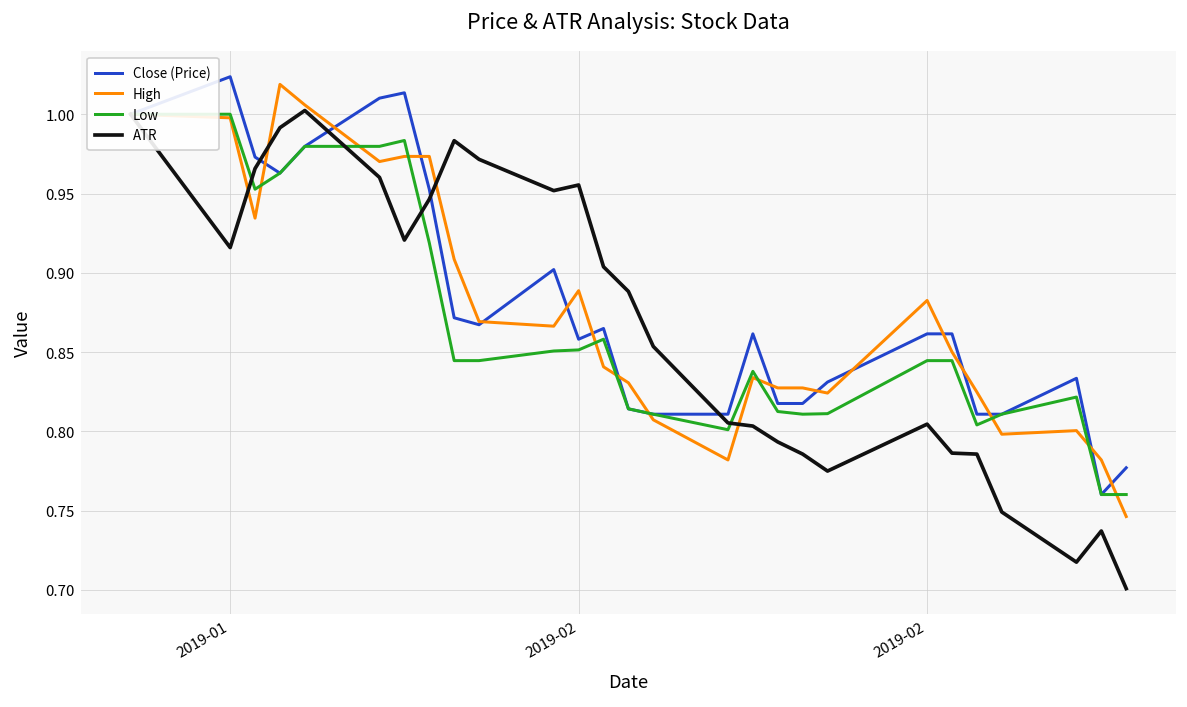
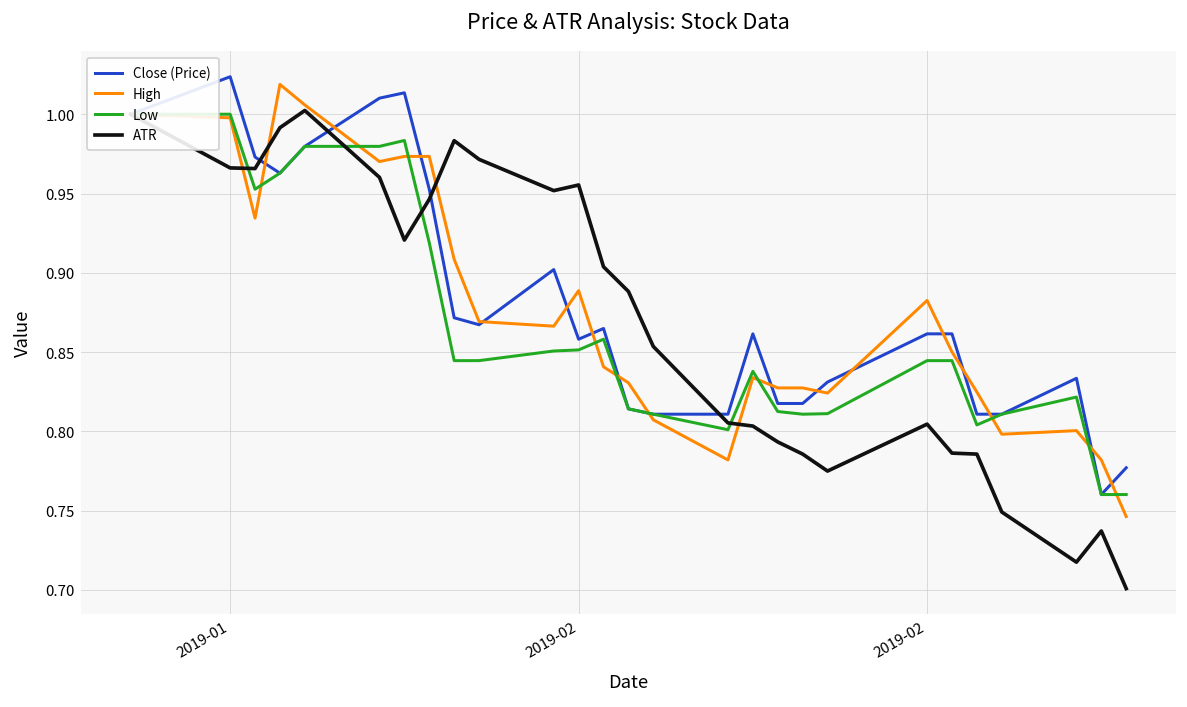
ATR, 2019-01: 0.916 -> 0.966
